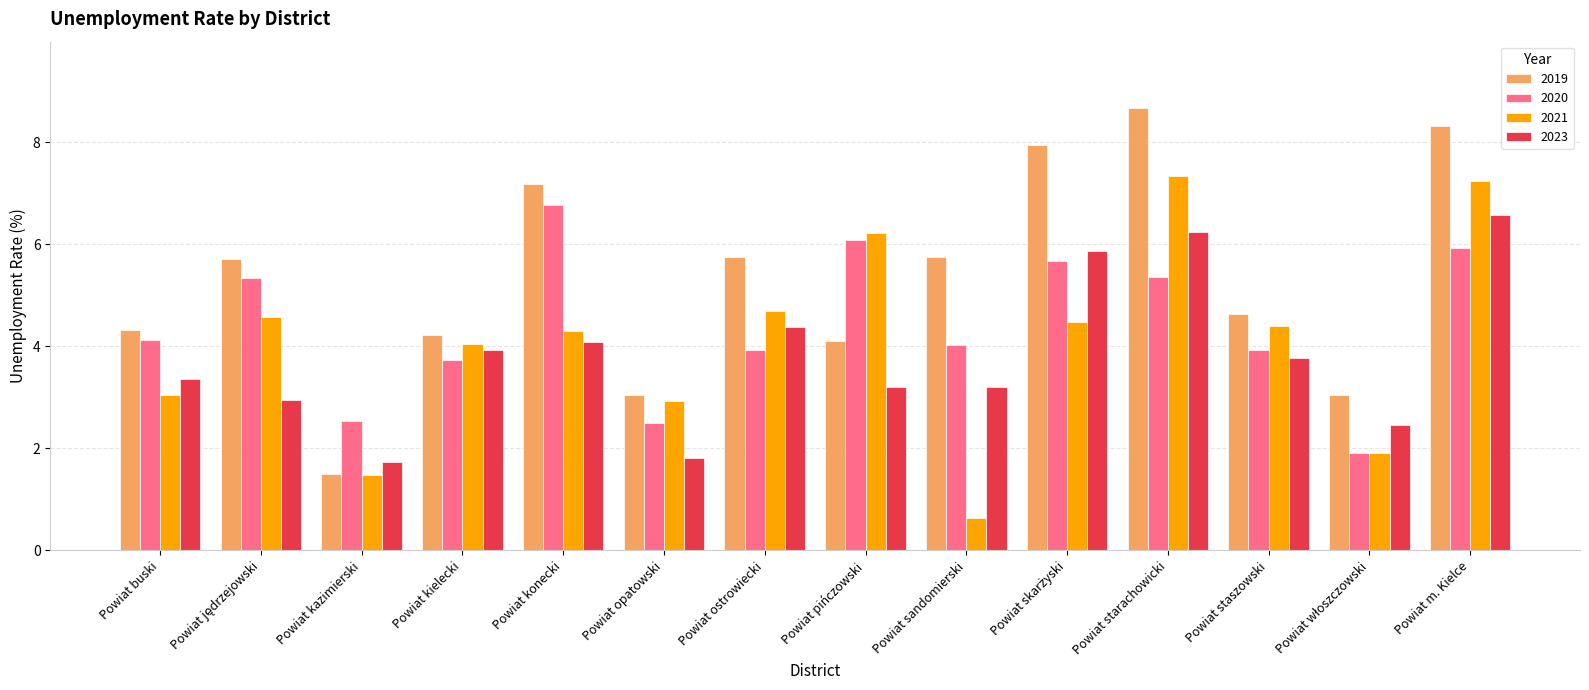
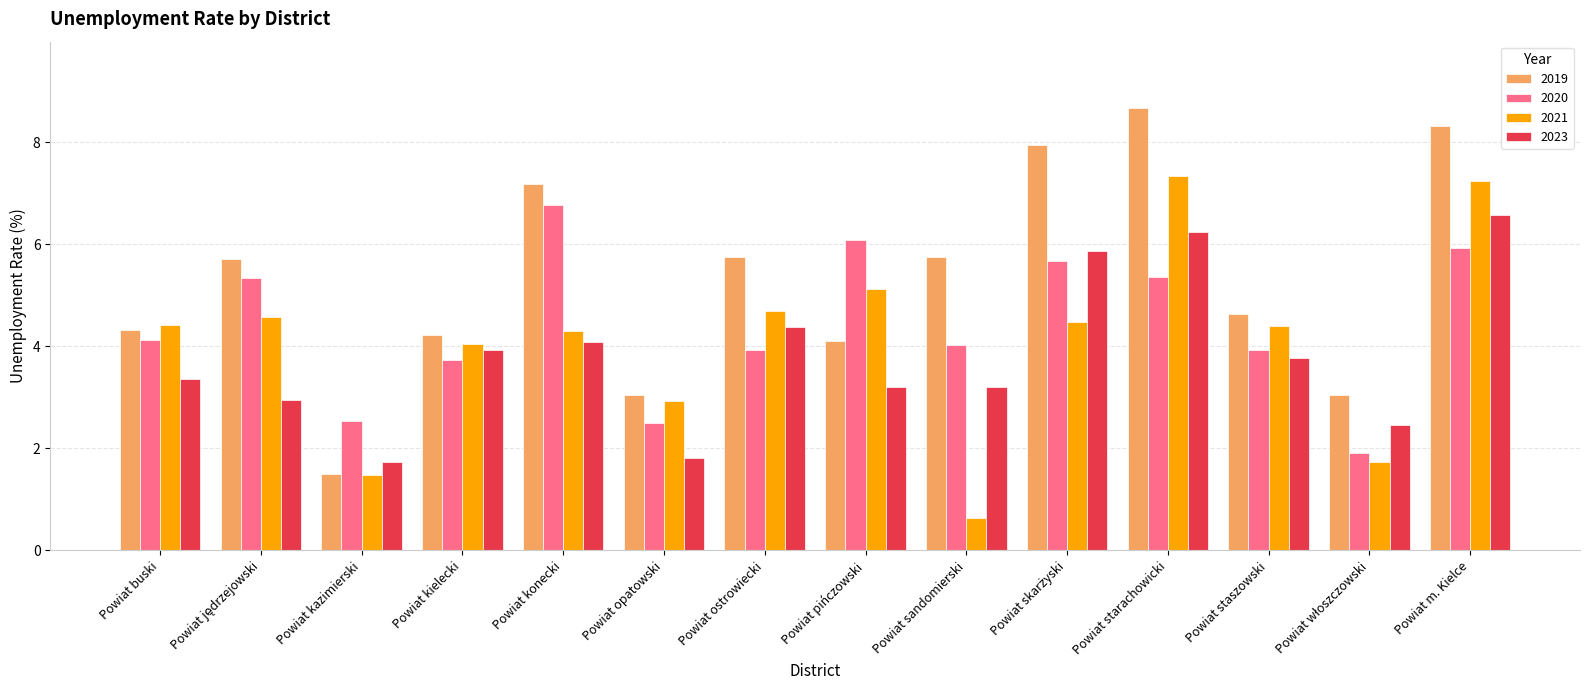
2021, Powiat buski: 3.1 -> 4.4
2021, Powiat pińczowski: 6.2 -> 5.1
2021, Powiat włoszczowski: 1.9 -> 1.7
